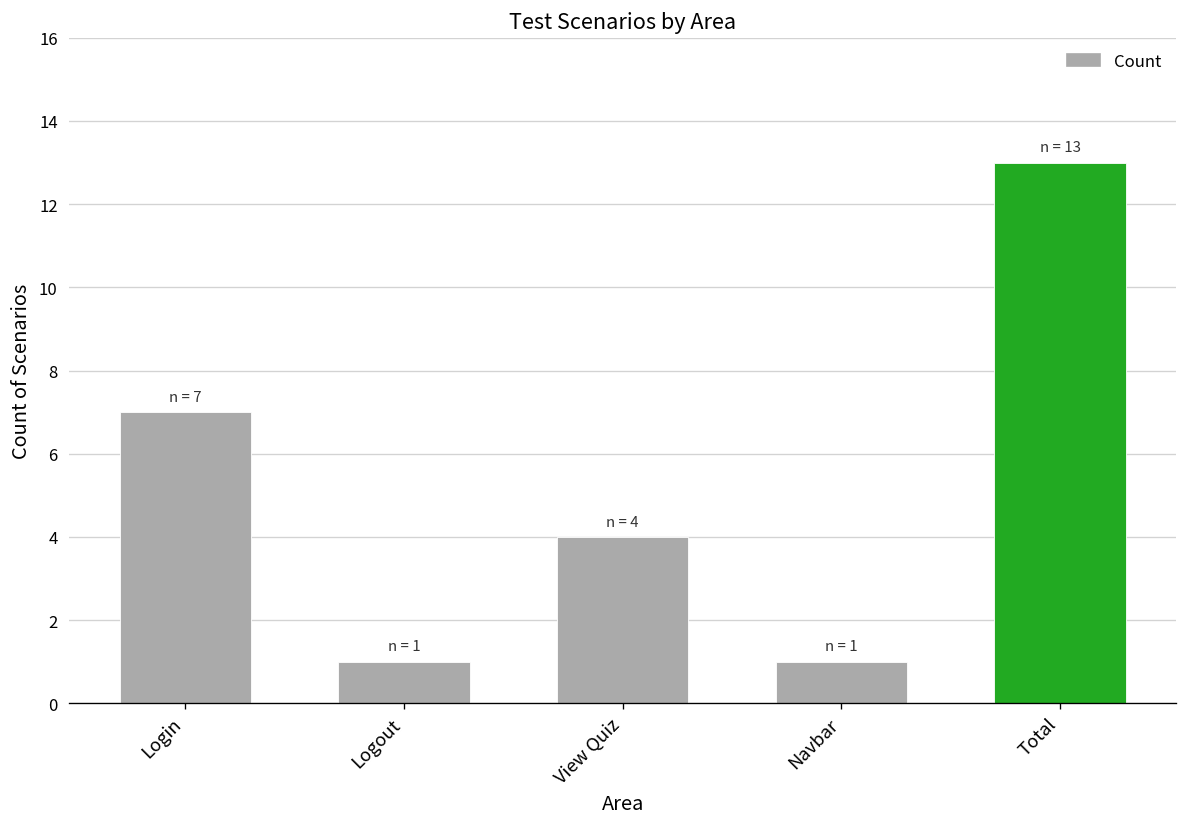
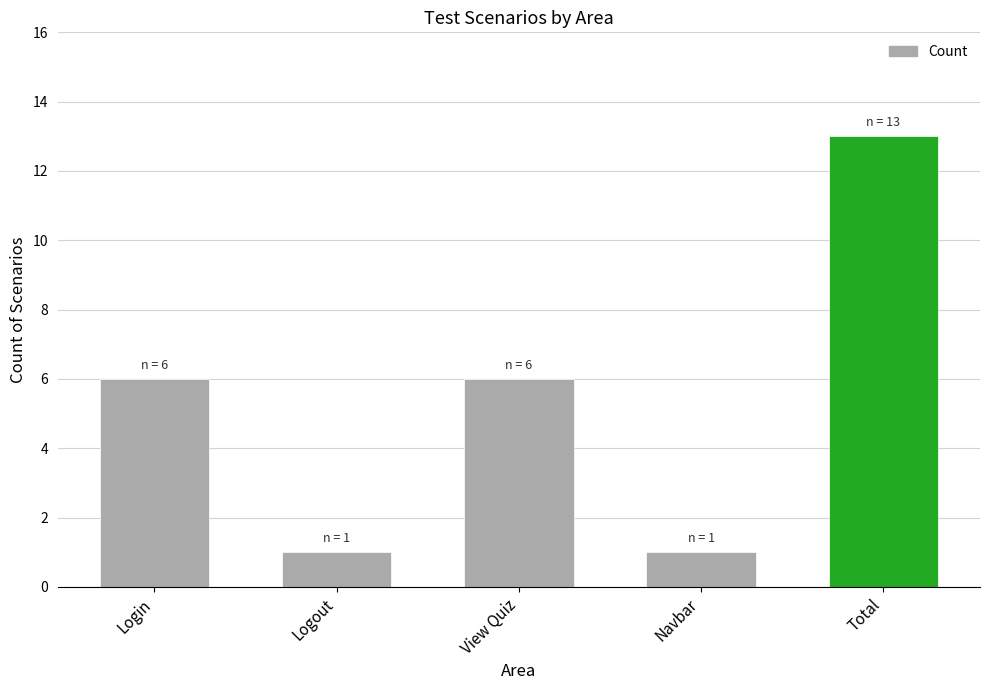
Login: 7 -> 6
View Quiz: 4 -> 6
